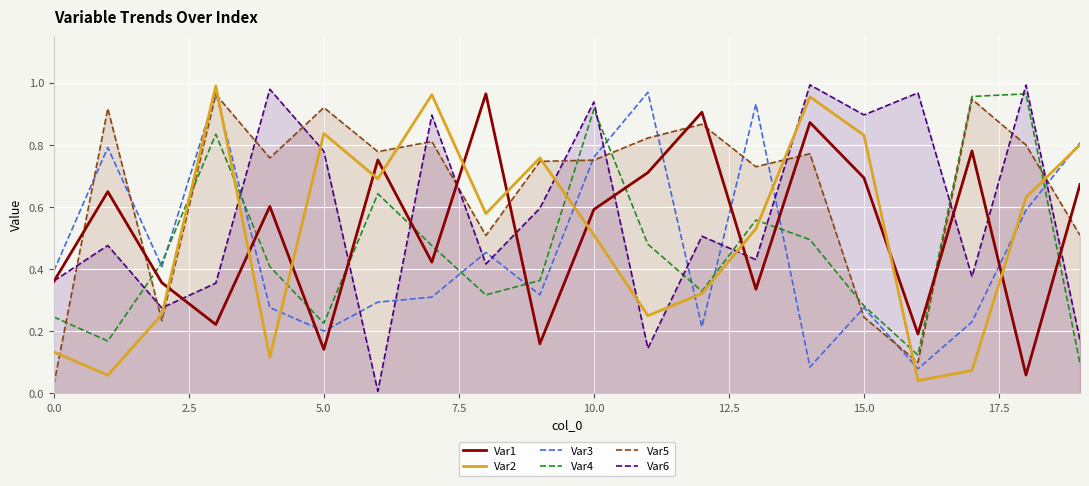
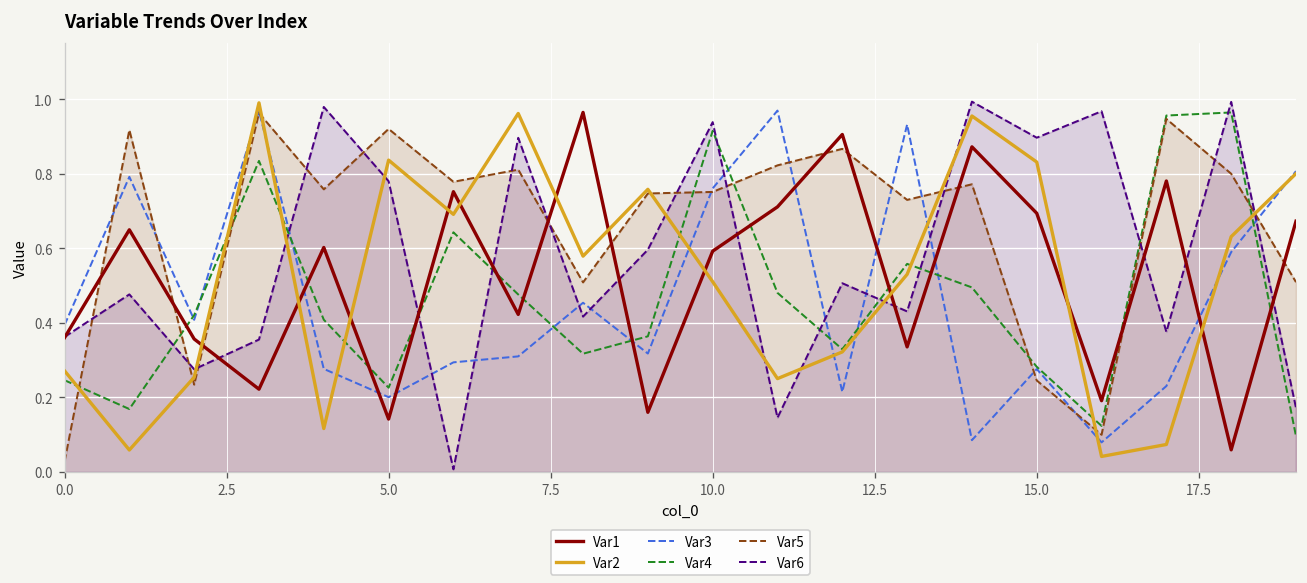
Var2, 0.0: 0.13 -> 0.27
